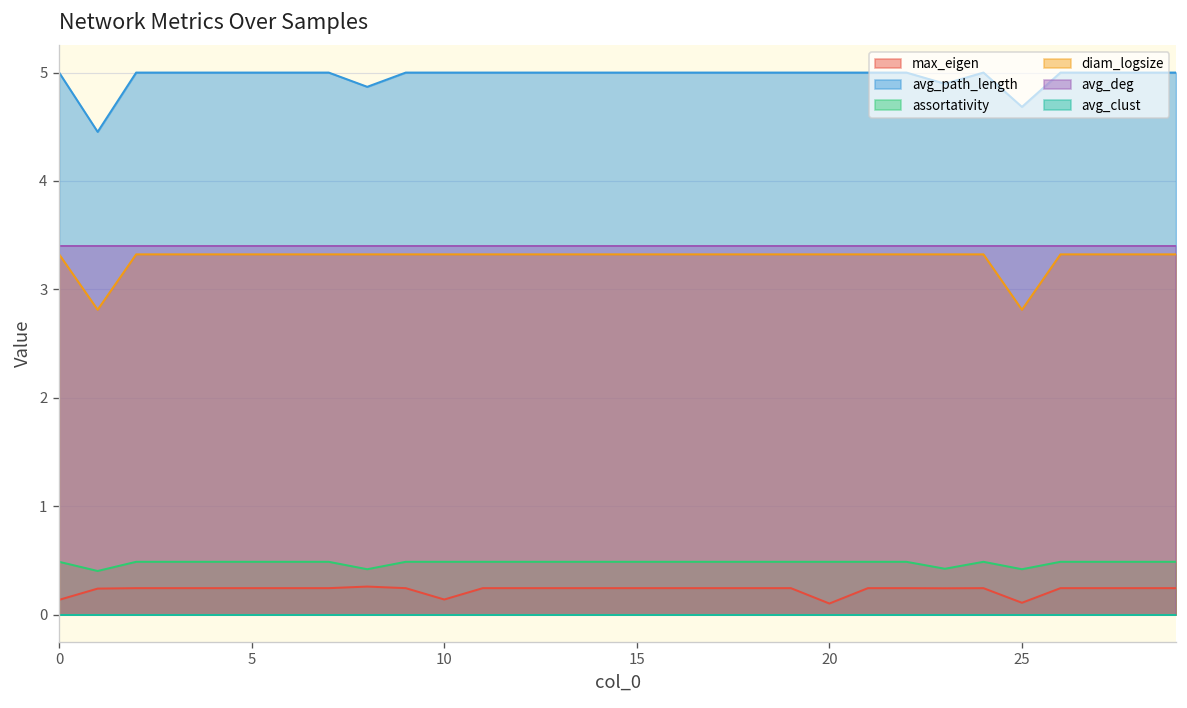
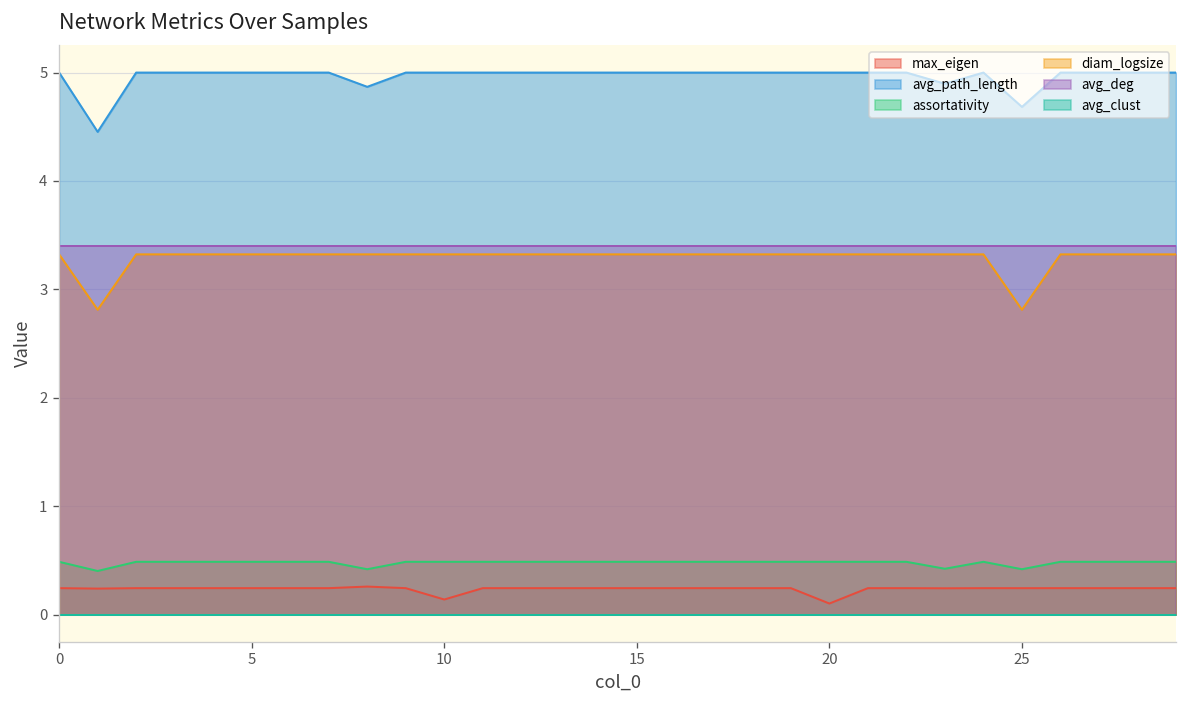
max_eigen, 0: 0.1 -> 0.2
max_eigen, 25: 0.1 -> 0.2
